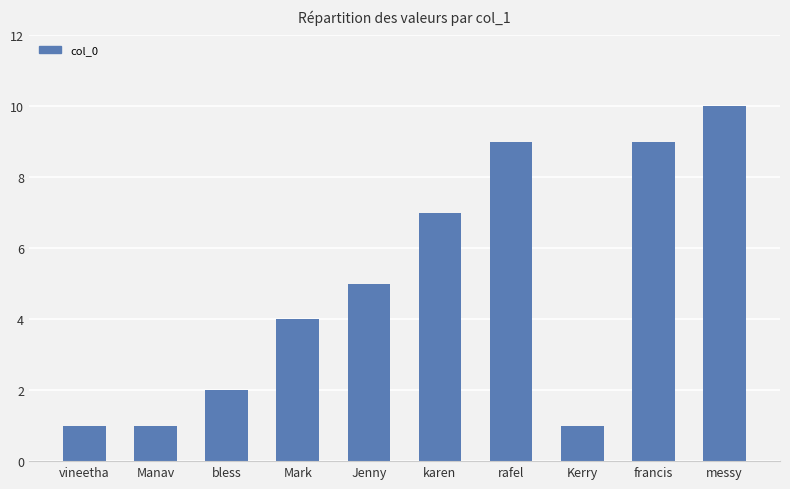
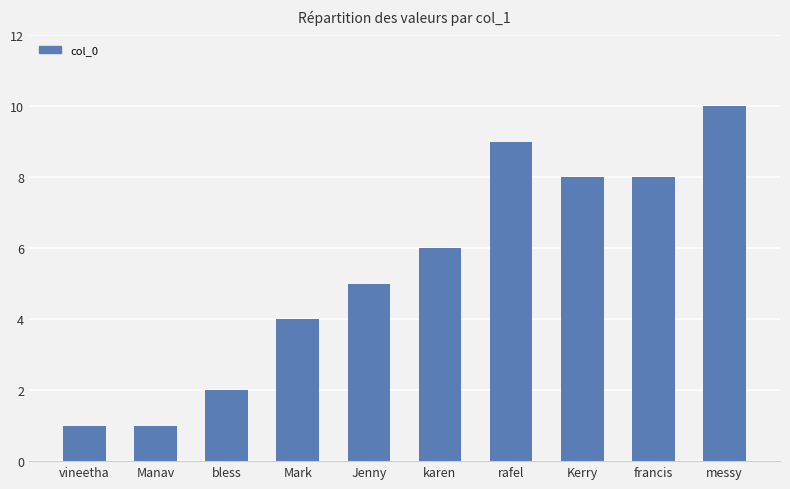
karen: 7 -> 6
Kerry: 1 -> 8
francis: 9 -> 8
